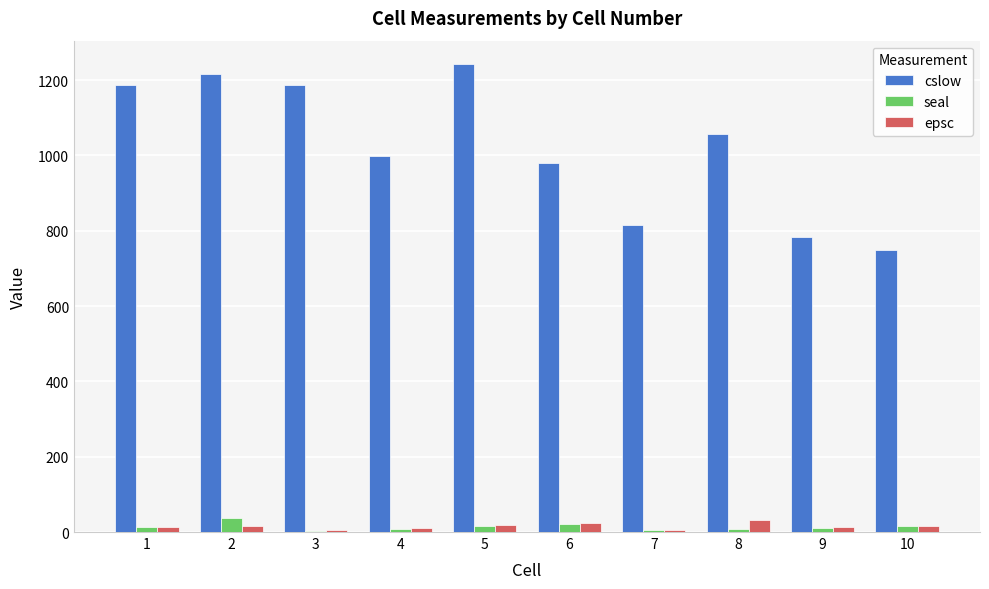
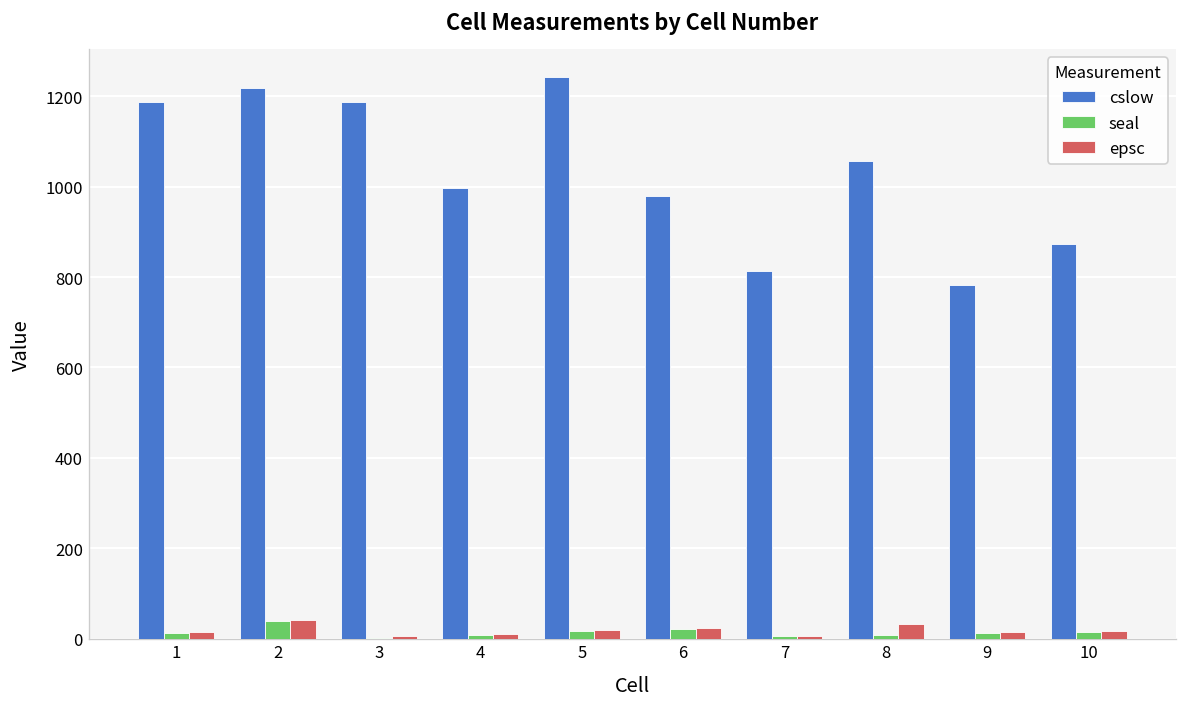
epsc, 2: 20 -> 40
cslow, 10: 750 -> 870
